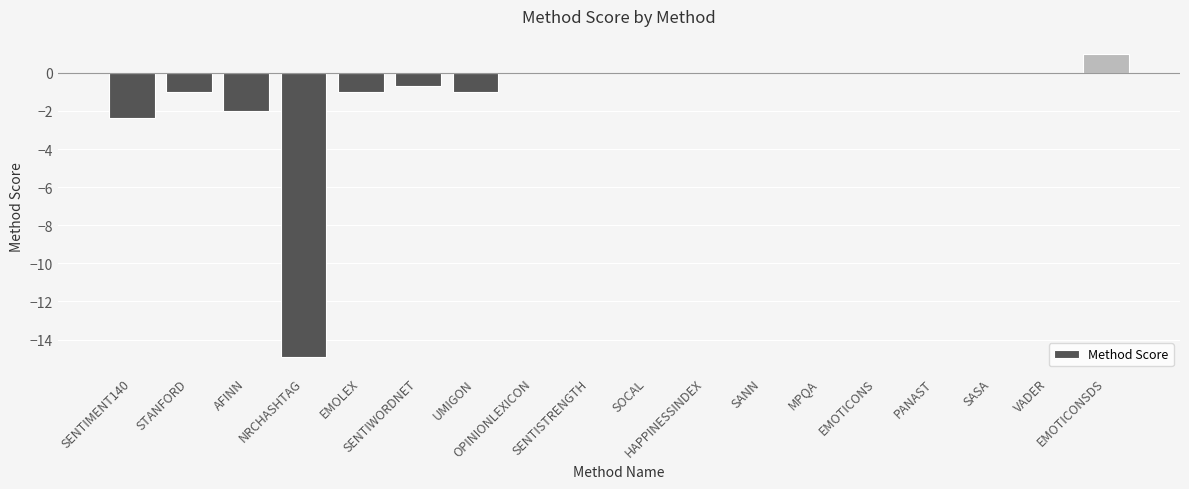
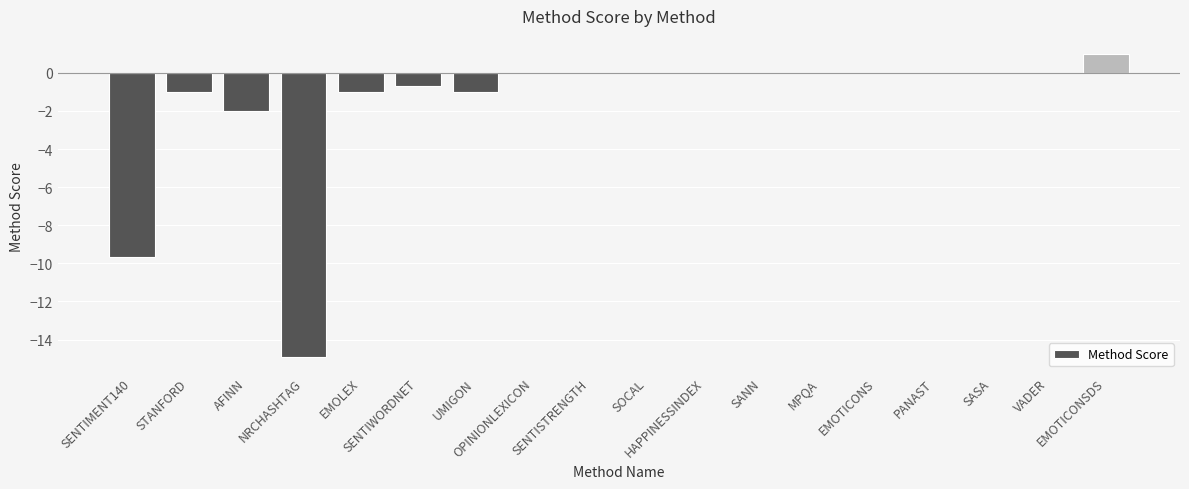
SENTIMENT140: -2.4 -> -9.7
